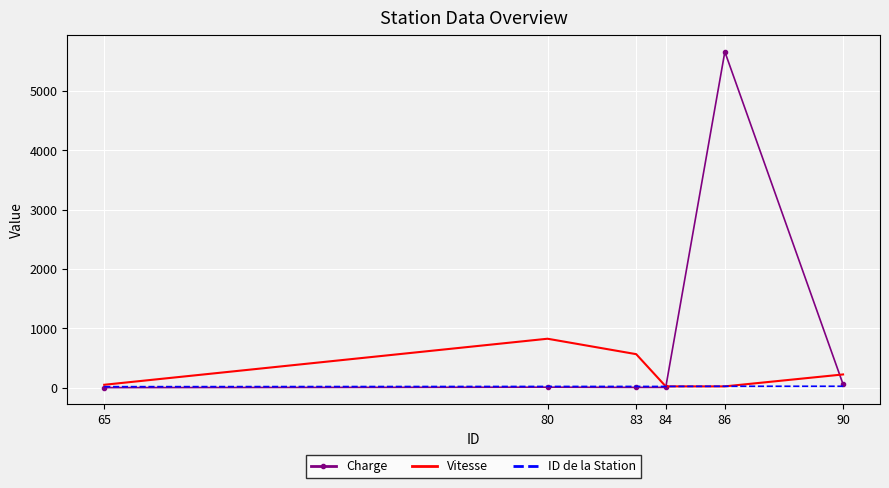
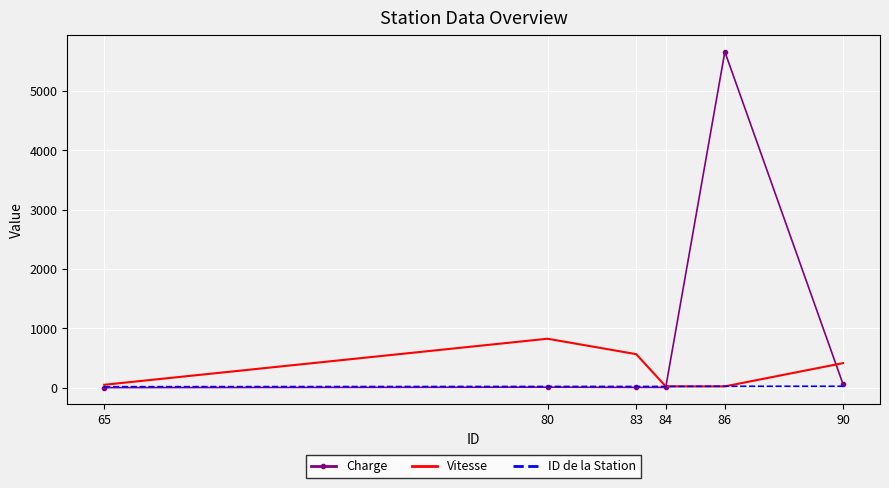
Vitesse, 90: 200 -> 400
